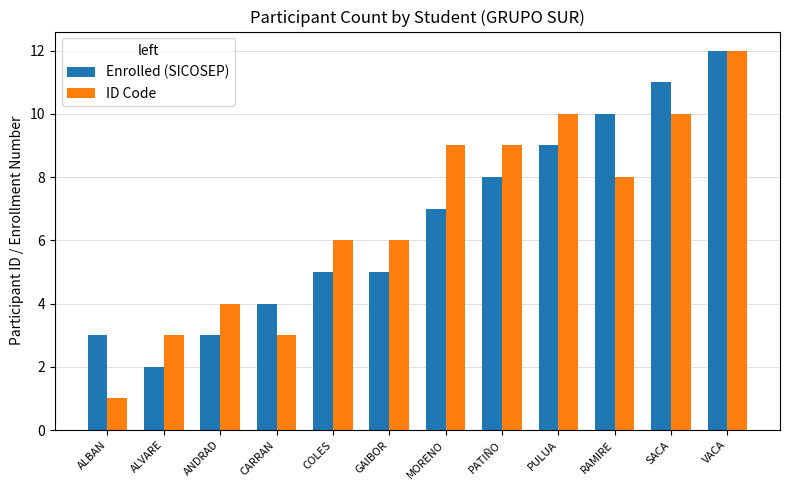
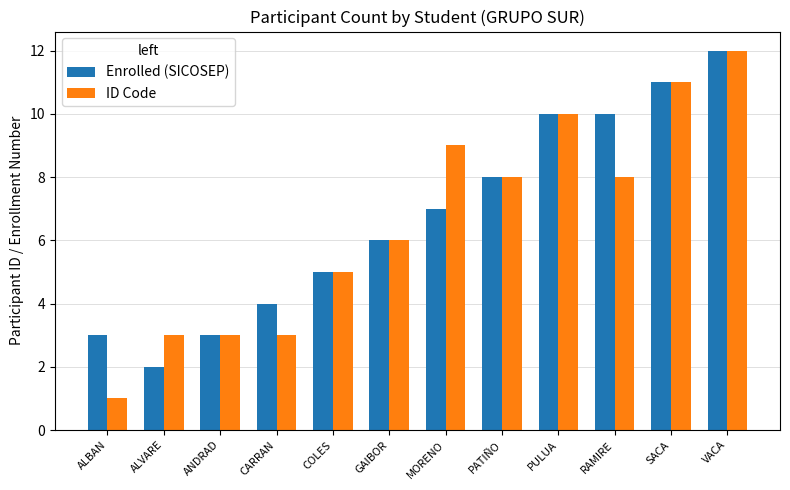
ID Code, ANDRAD: 4 -> 3
ID Code, COLES: 6 -> 5
Enrolled (SICOSEP), GAIBOR: 5 -> 6
ID Code, PATIÑO: 9 -> 8
Enrolled (SICOSEP), PULUA: 9 -> 10
ID Code, SACA: 10 -> 11
